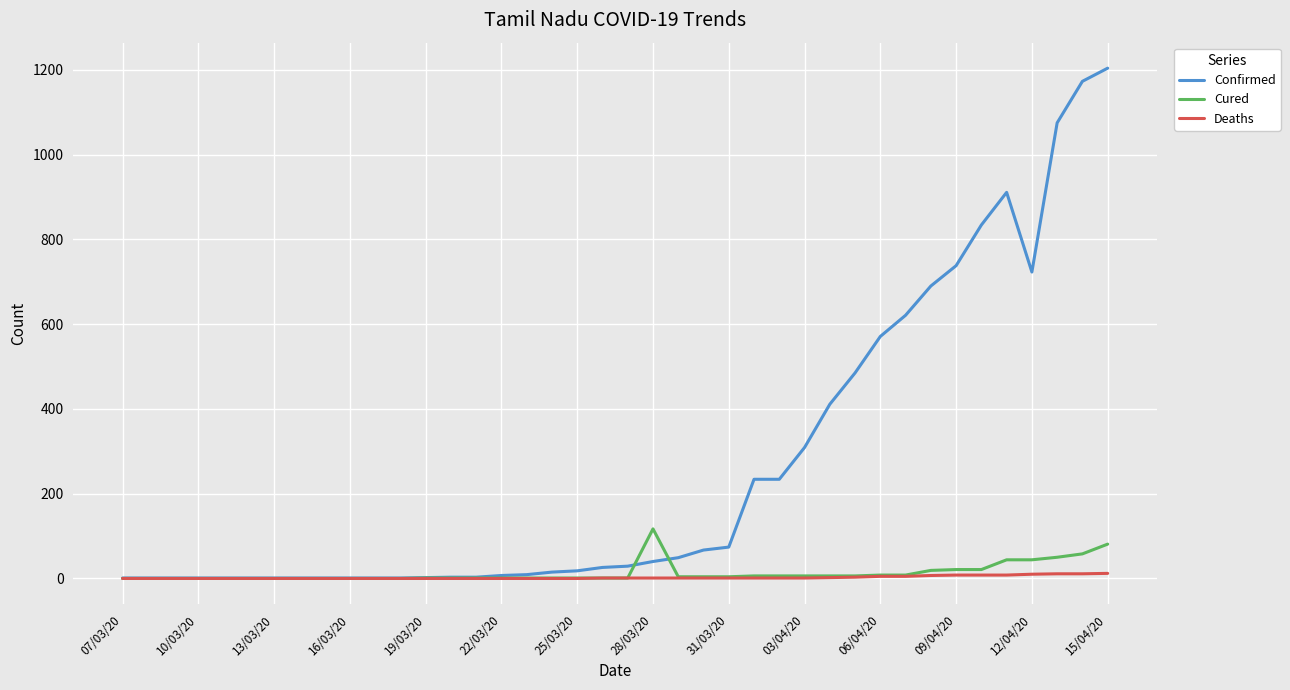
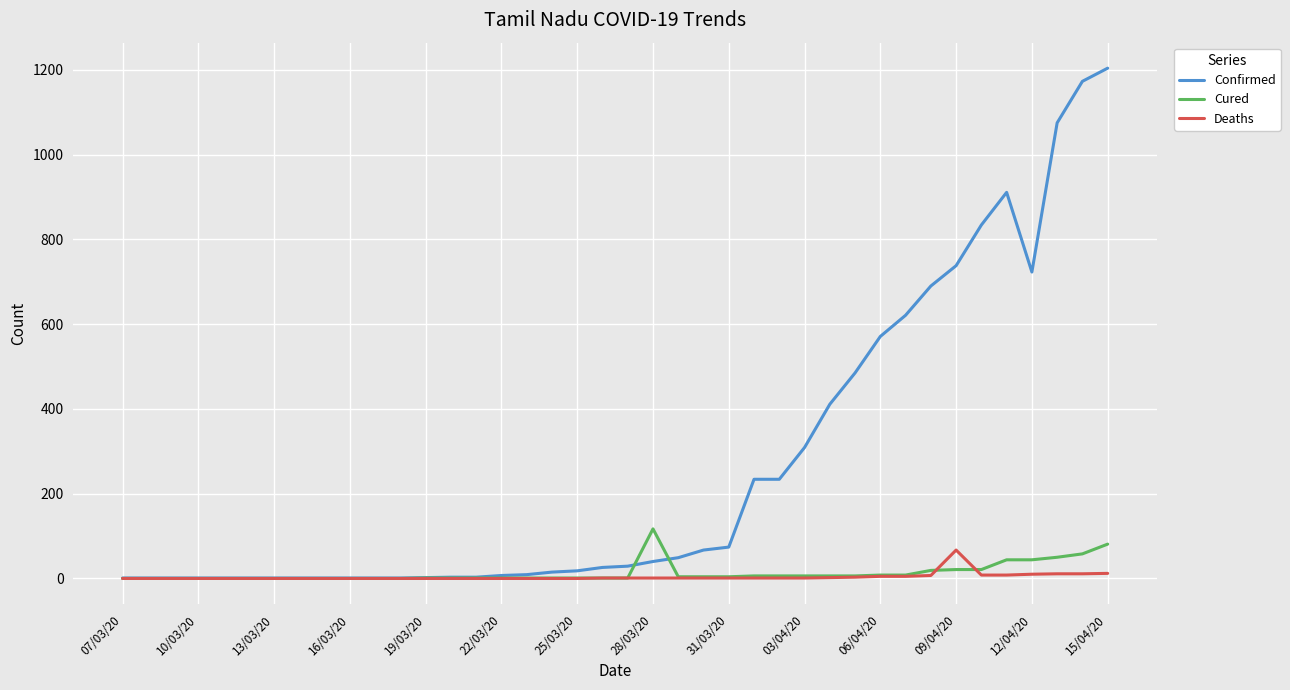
Deaths, 09/04/20: 10 -> 70
